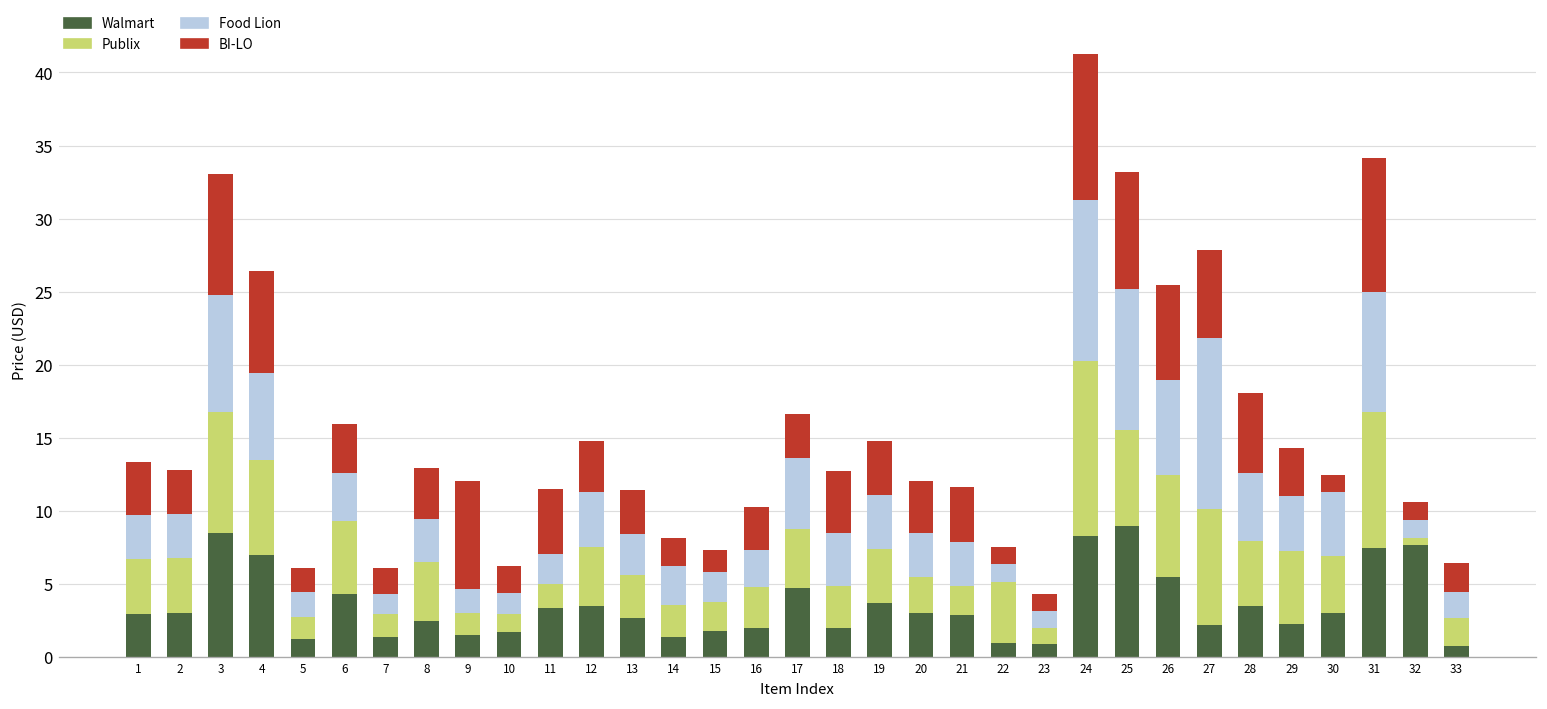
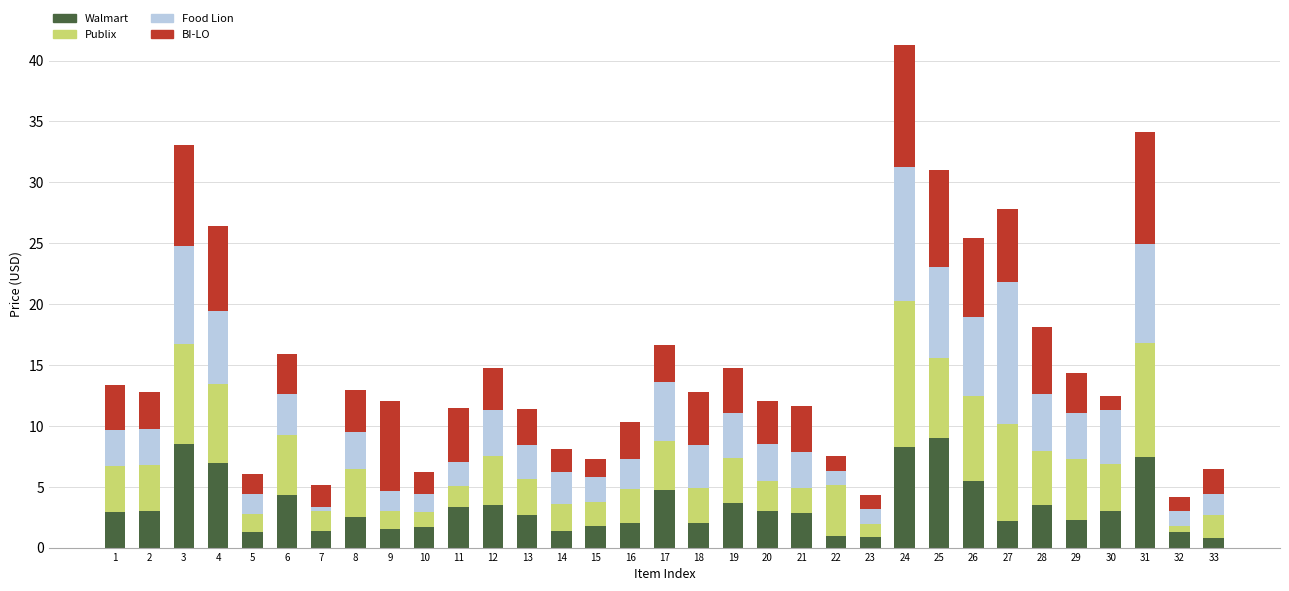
Food Lion, 7: 1.3 -> 0.4
Food Lion, 25: 9.6 -> 7.5
Walmart, 32: 7.7 -> 1.3
